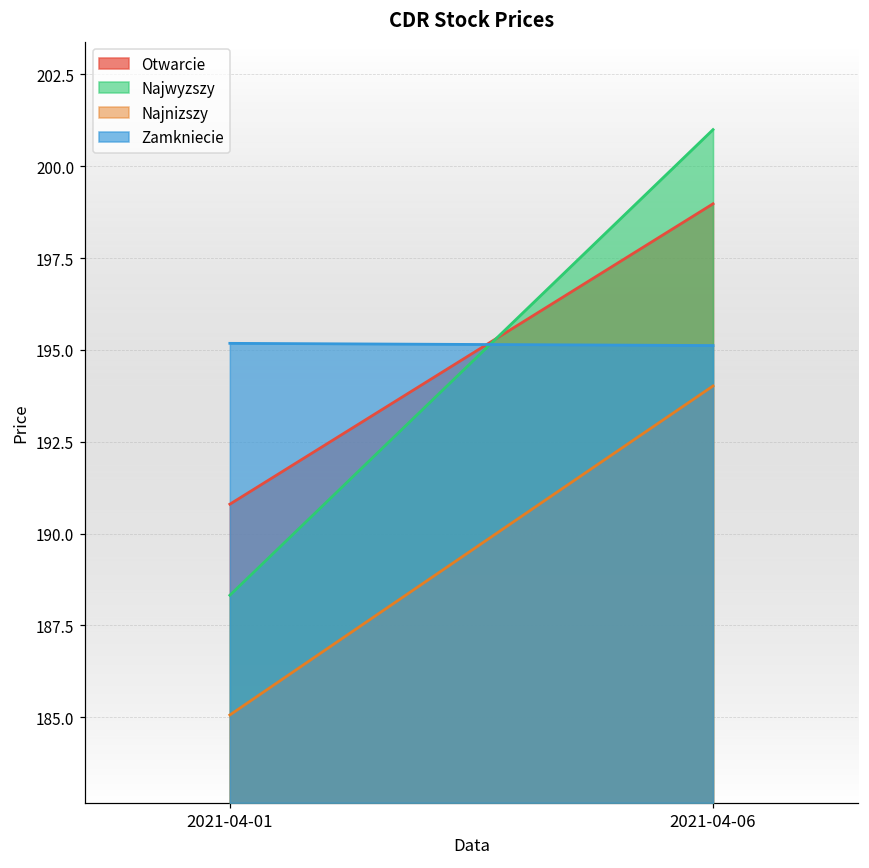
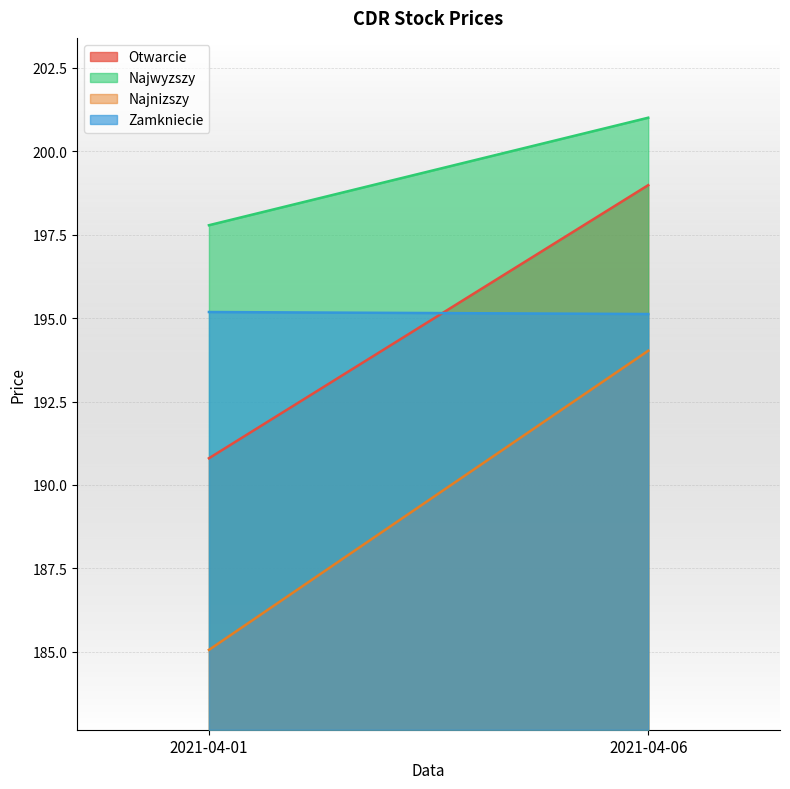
Najwyzszy, 2021-04-01: 188.3 -> 197.8
